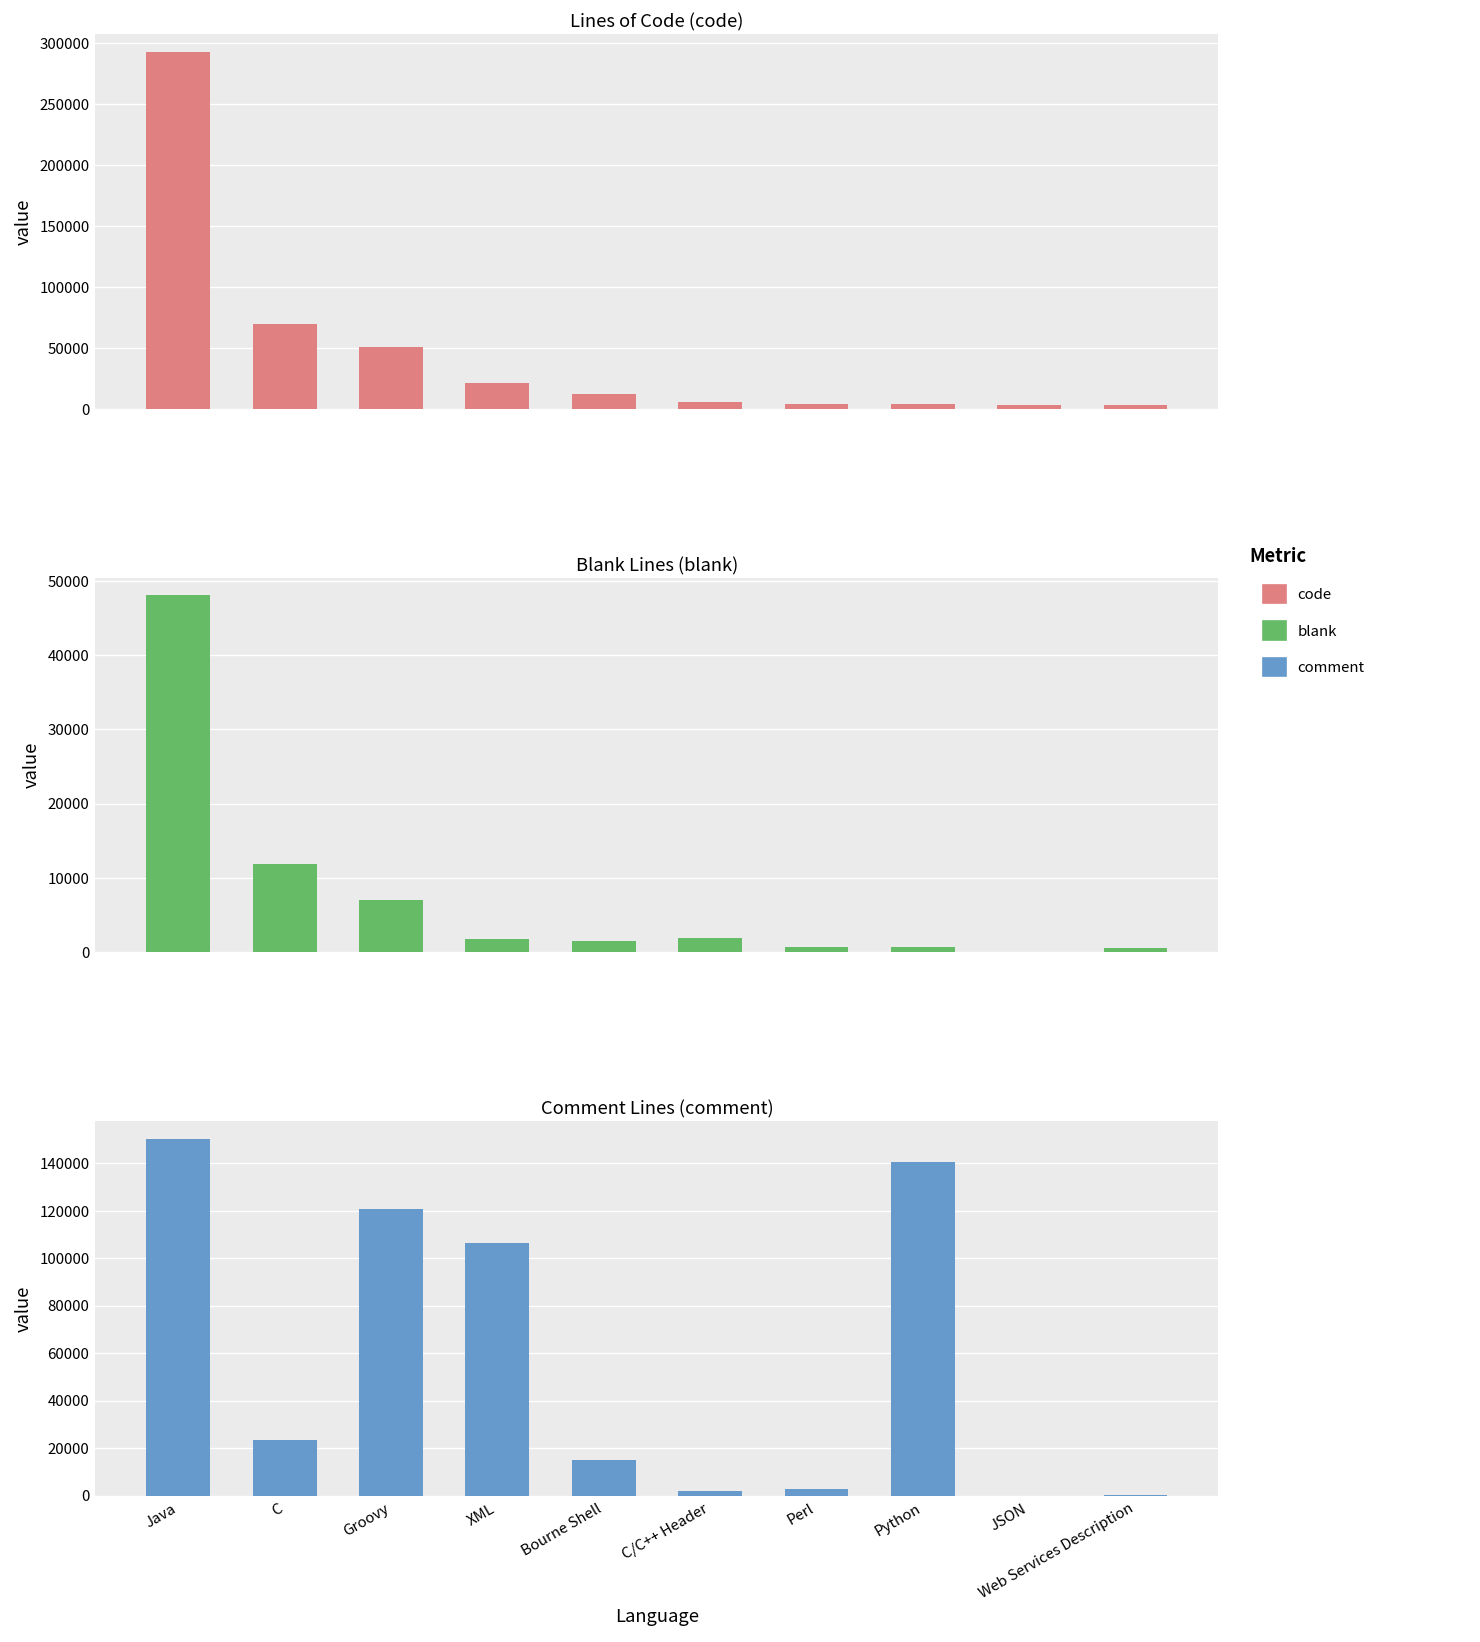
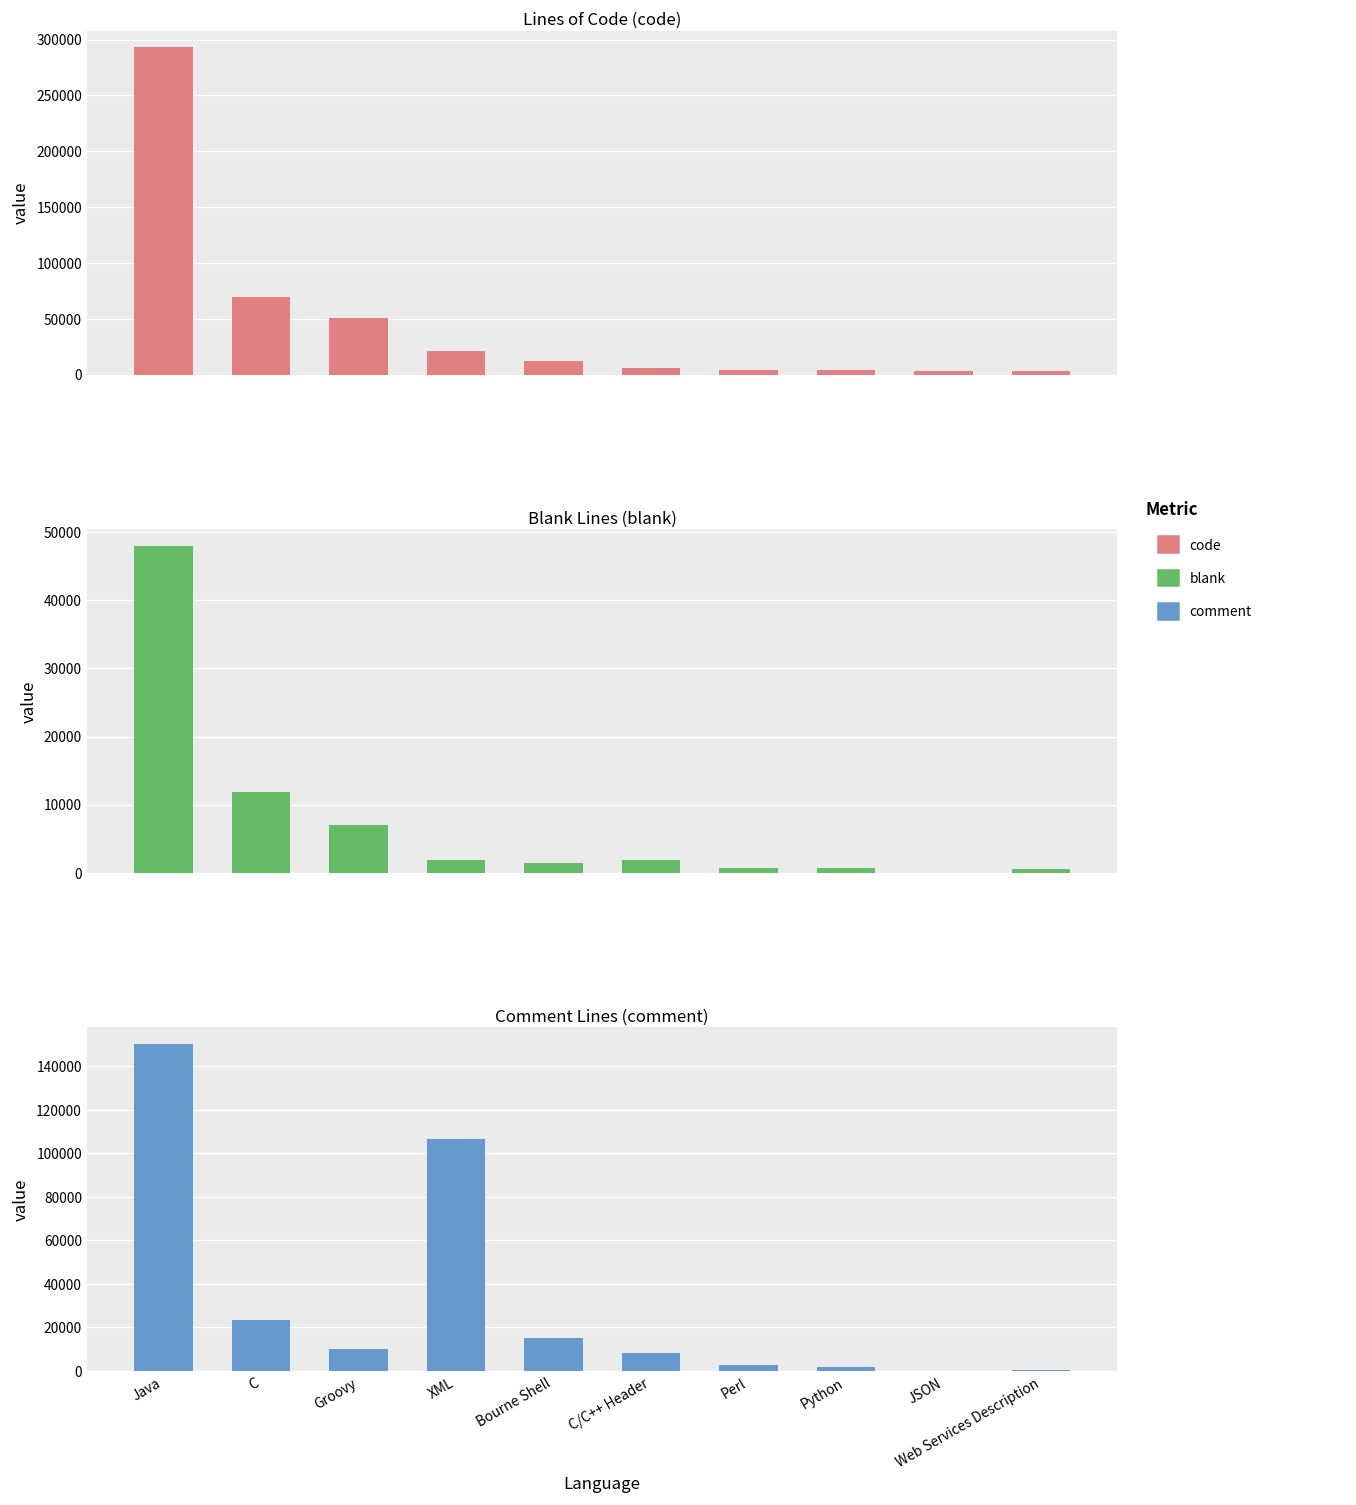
Comment Lines (comment), Groovy: 121000 -> 10000
Comment Lines (comment), C/C++ Header: 2000 -> 8000
Comment Lines (comment), Python: 140000 -> 2000
